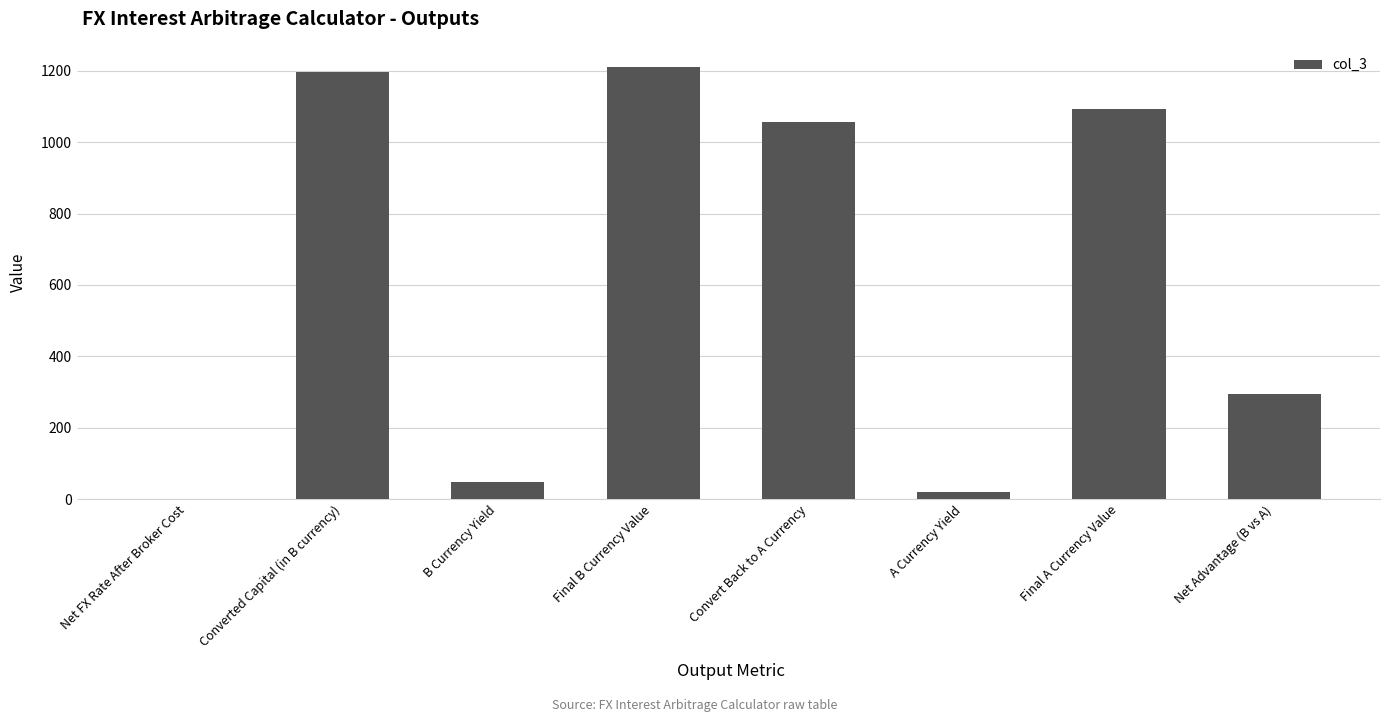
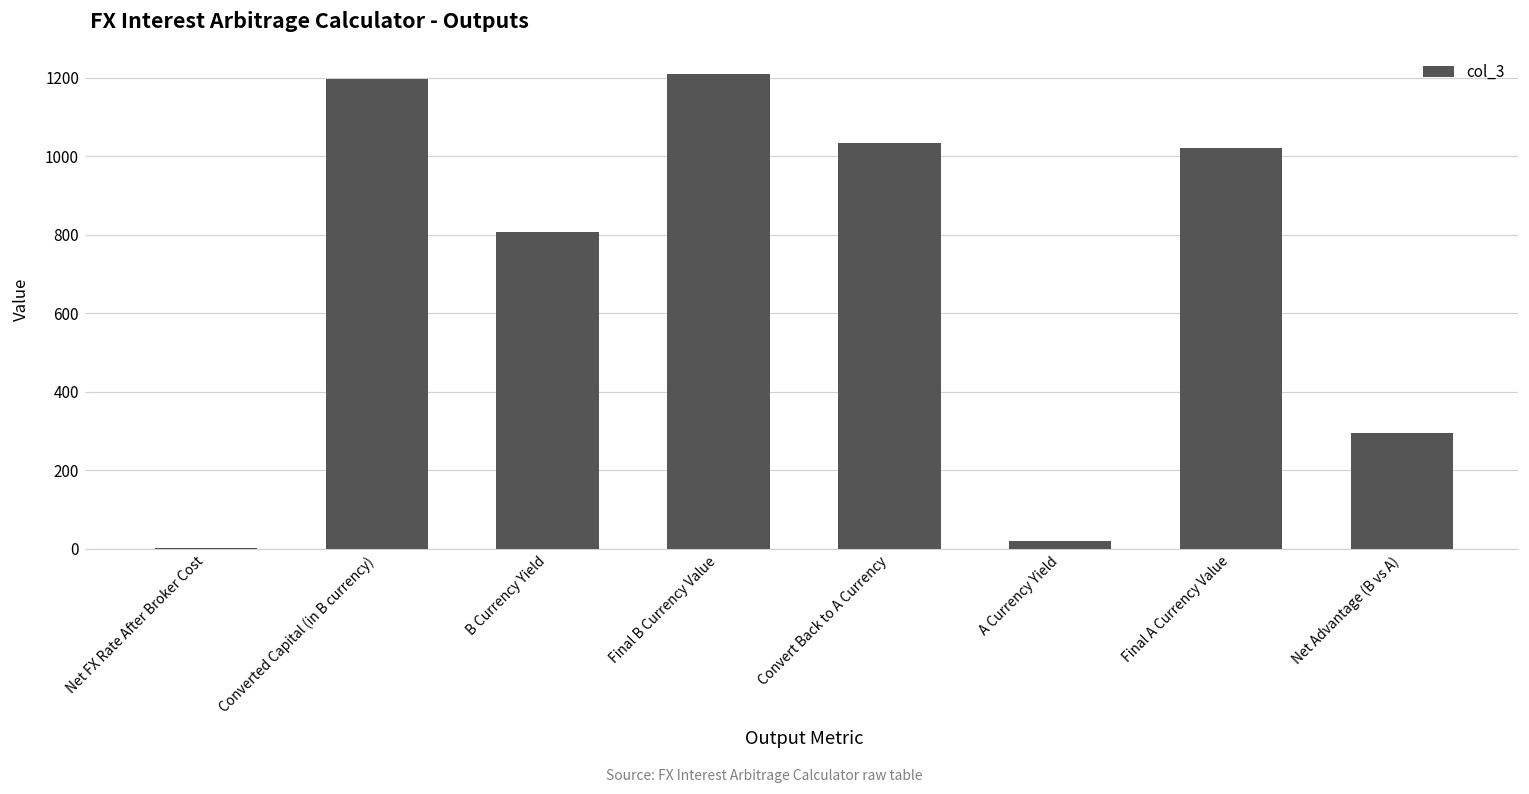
B Currency Yield: 50 -> 810
Convert Back to A Currency: 1060 -> 1030
Final A Currency Value: 1090 -> 1020
